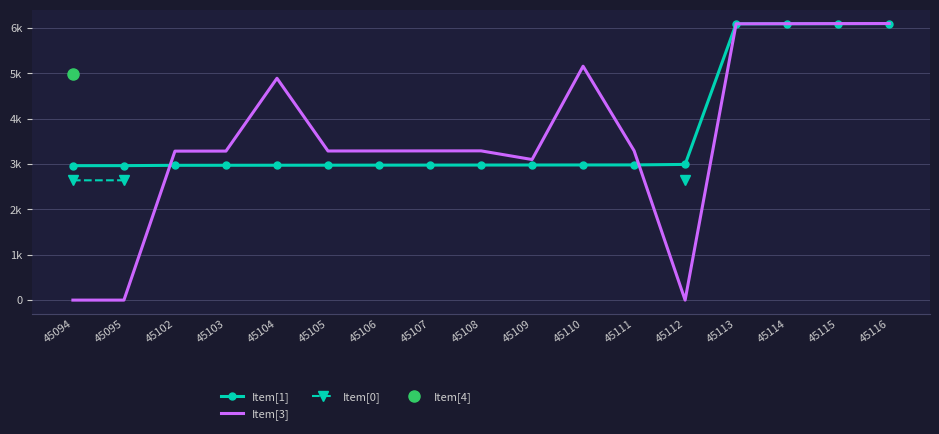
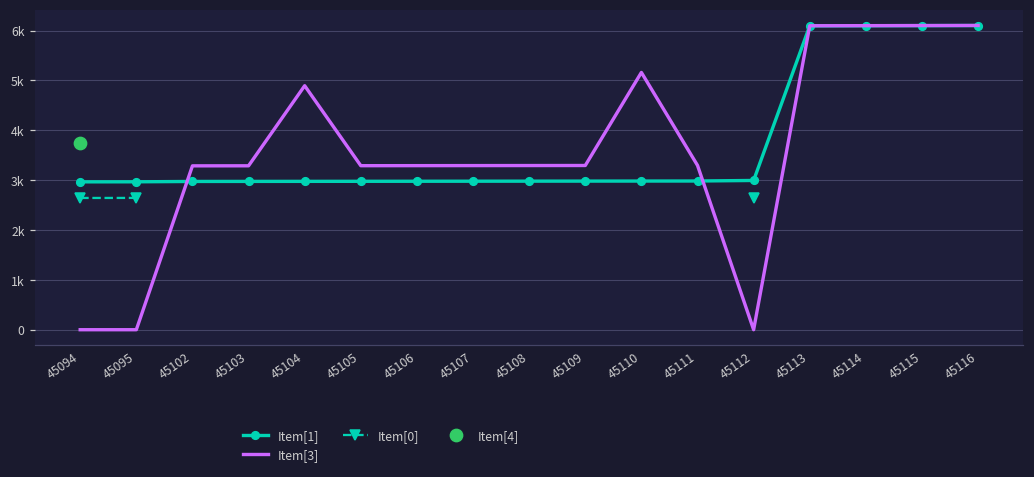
Item[4], 45094: 5000 -> 3700
Item[3], 45109: 3100 -> 3300
